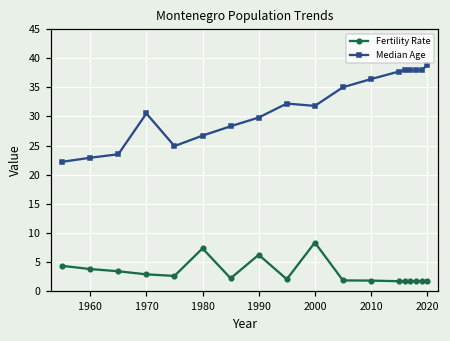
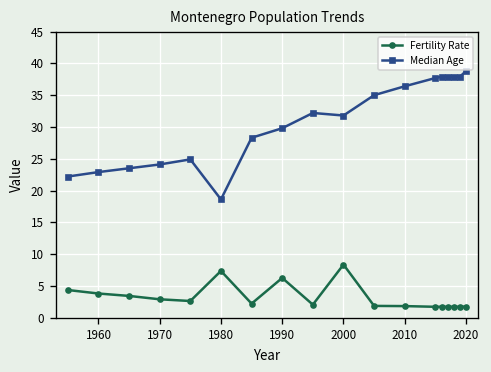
Median Age, 1970: 31 -> 24
Median Age, 1980: 27 -> 19
